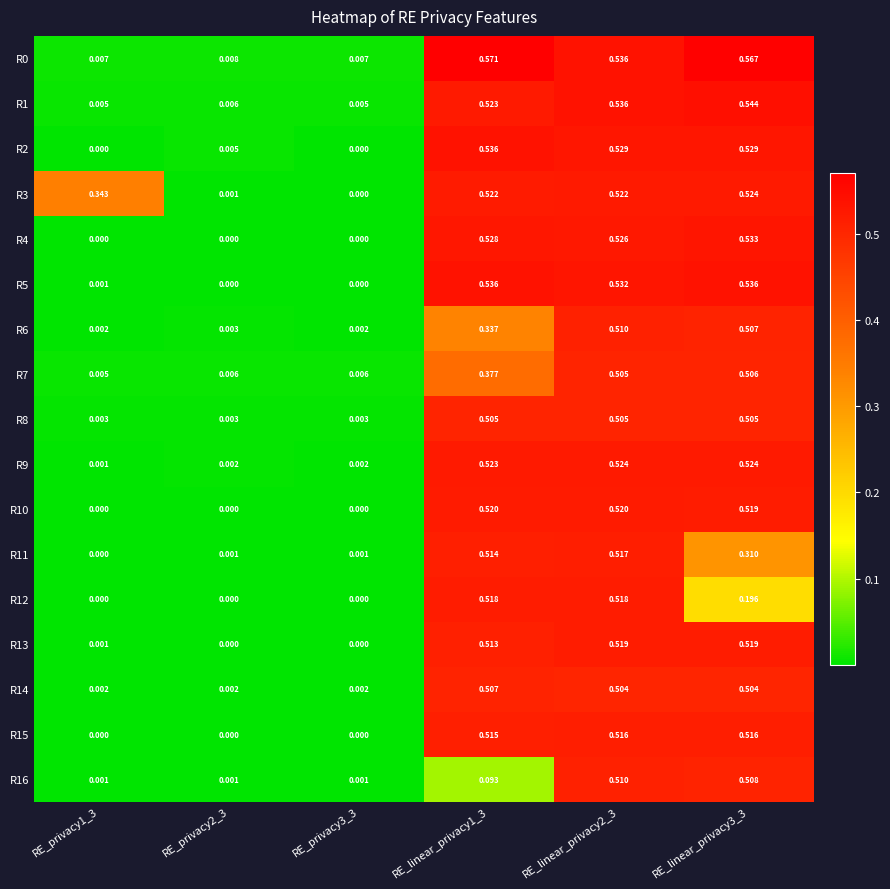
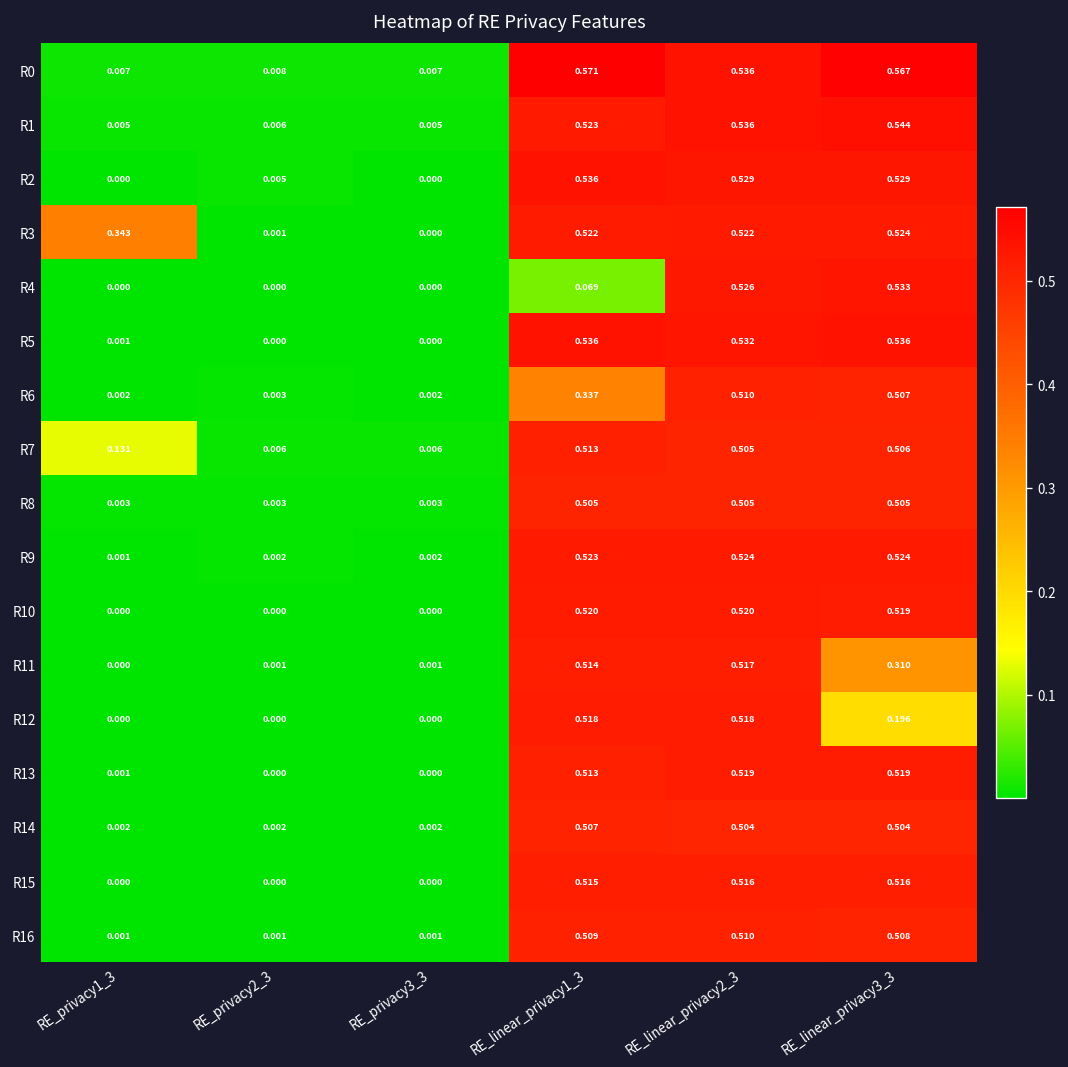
R4, RE_linear_privacy1_3: 0.528 -> 0.069
R7, RE_privacy1_3: 0.005 -> 0.131
R7, RE_linear_privacy1_3: 0.377 -> 0.513
R16, RE_linear_privacy1_3: 0.093 -> 0.509
